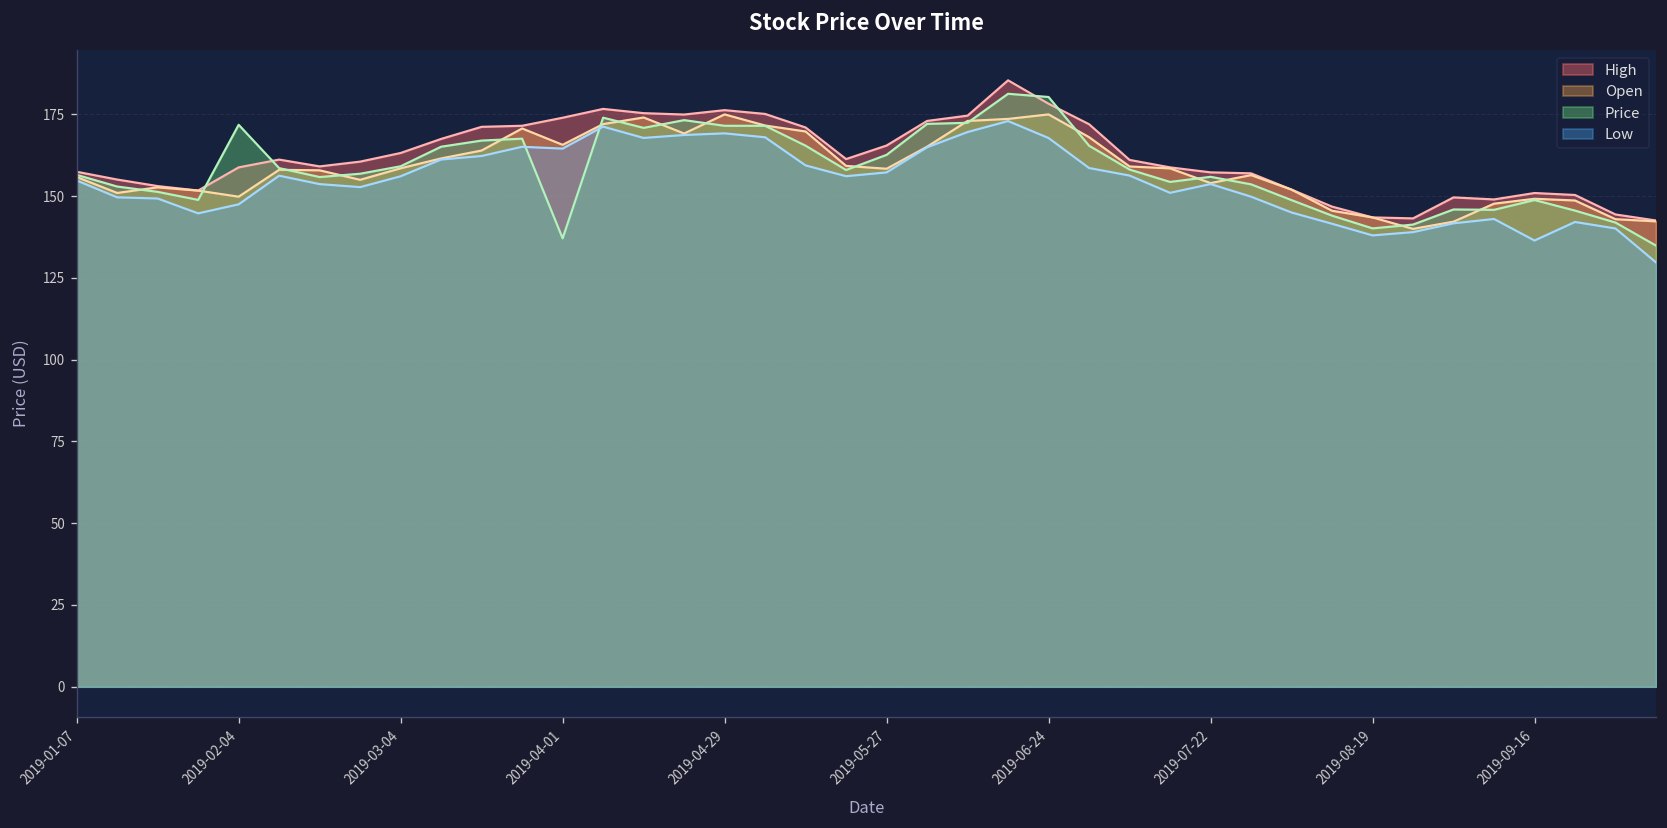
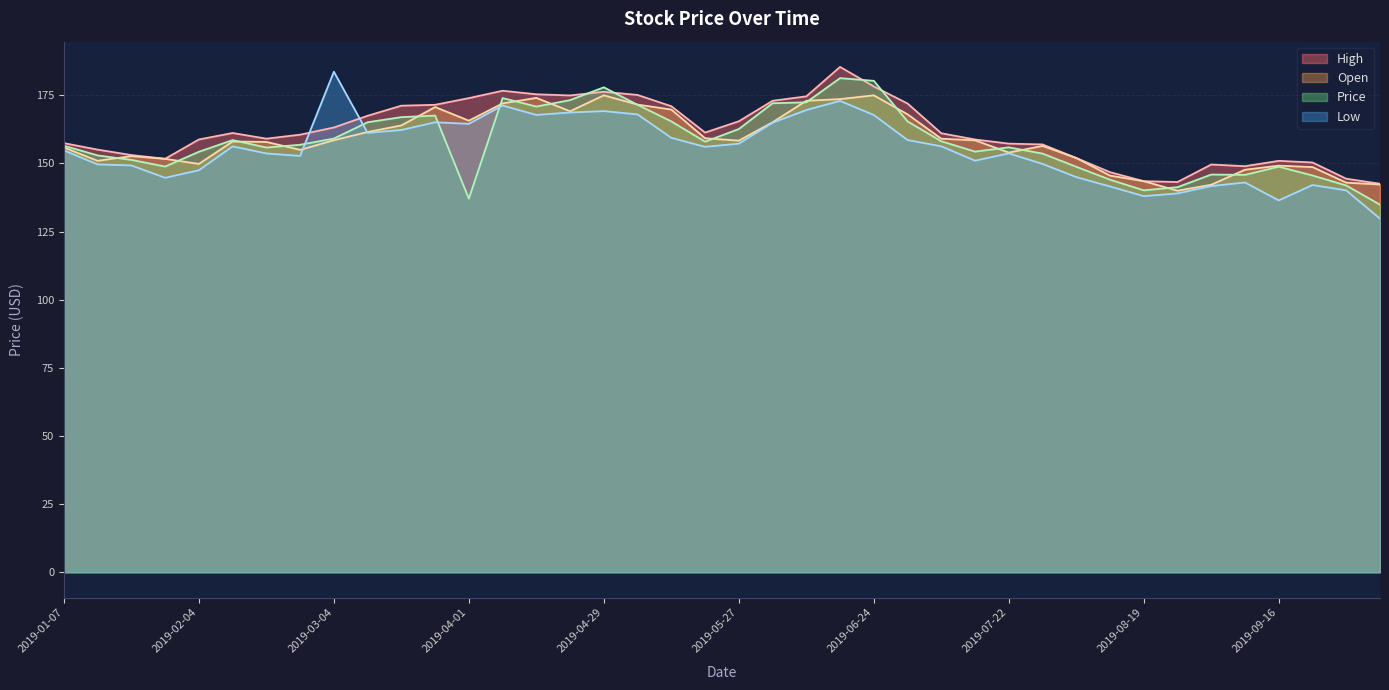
Price, 2019-02-04: 172 -> 154
Low, 2019-03-04: 156 -> 184
Price, 2019-04-29: 172 -> 178
